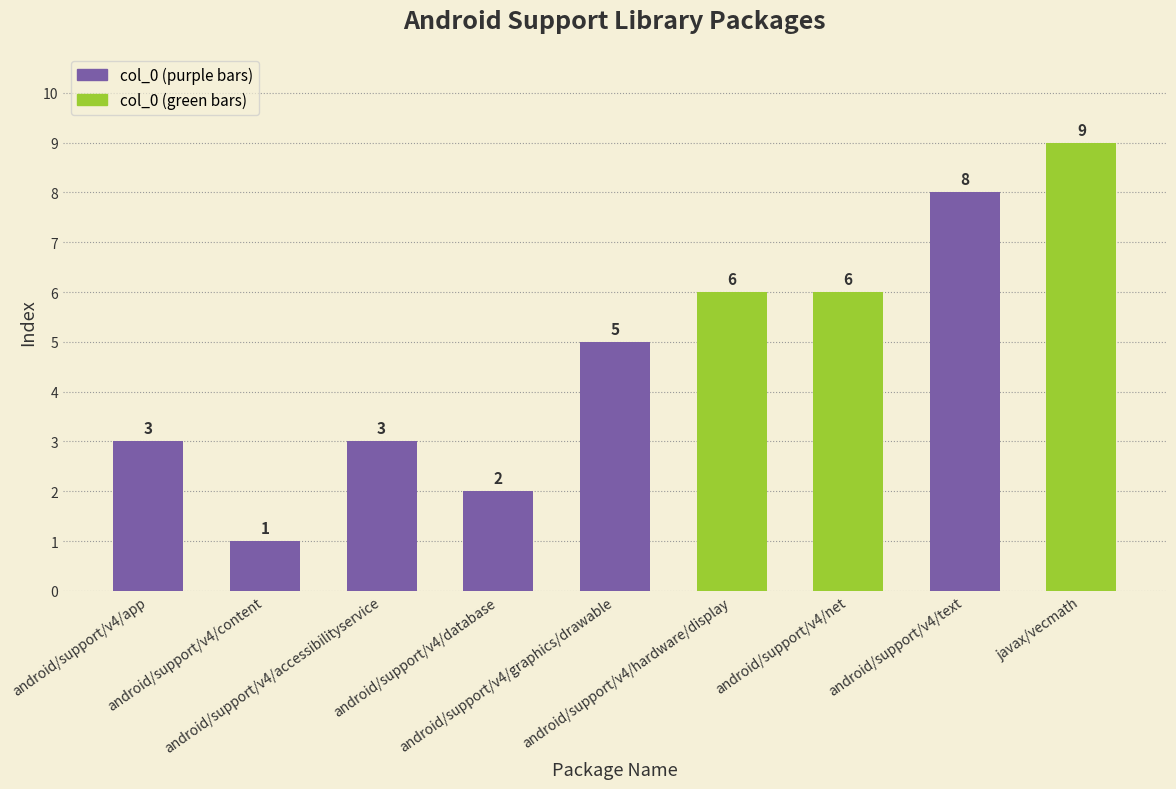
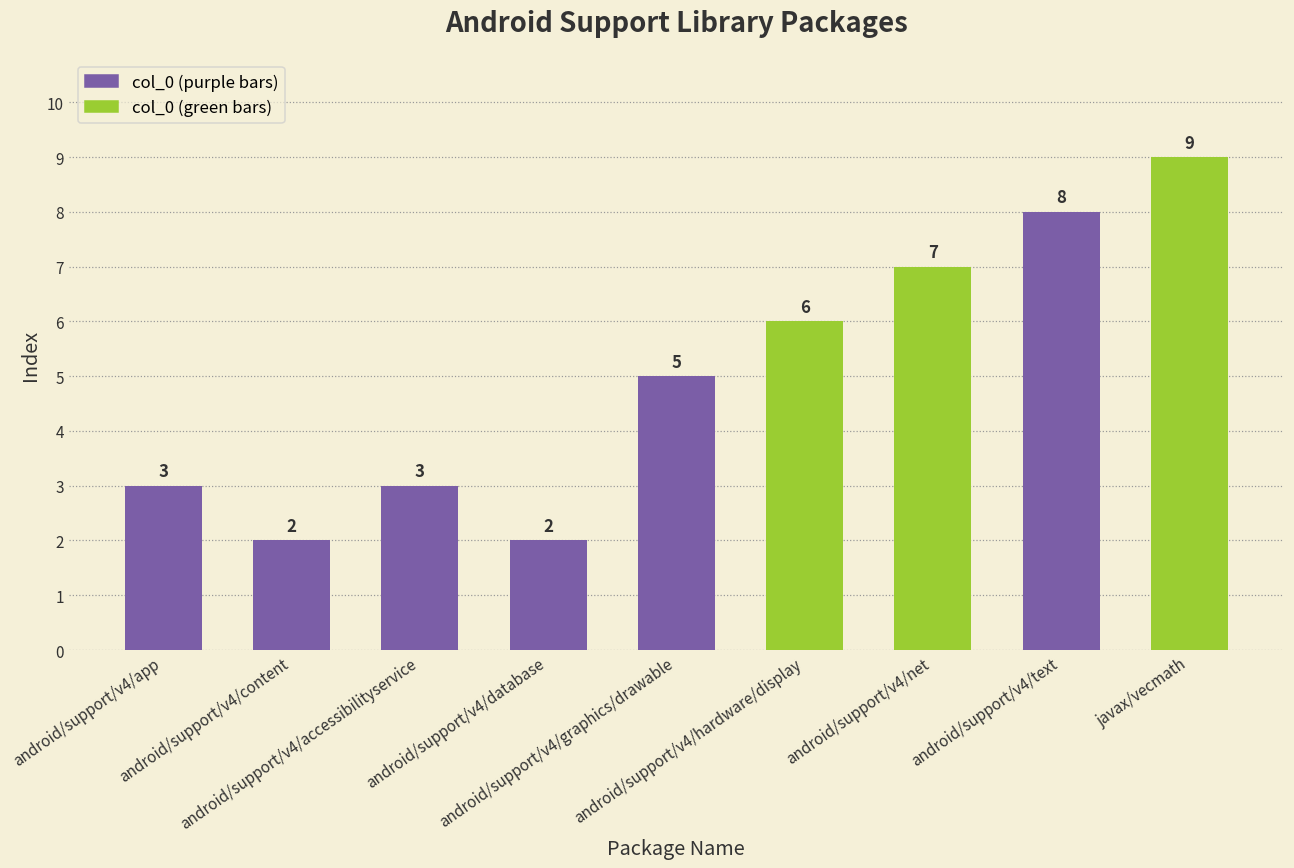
android/support/v4/content: 1 -> 2
android/support/v4/net: 6 -> 7
